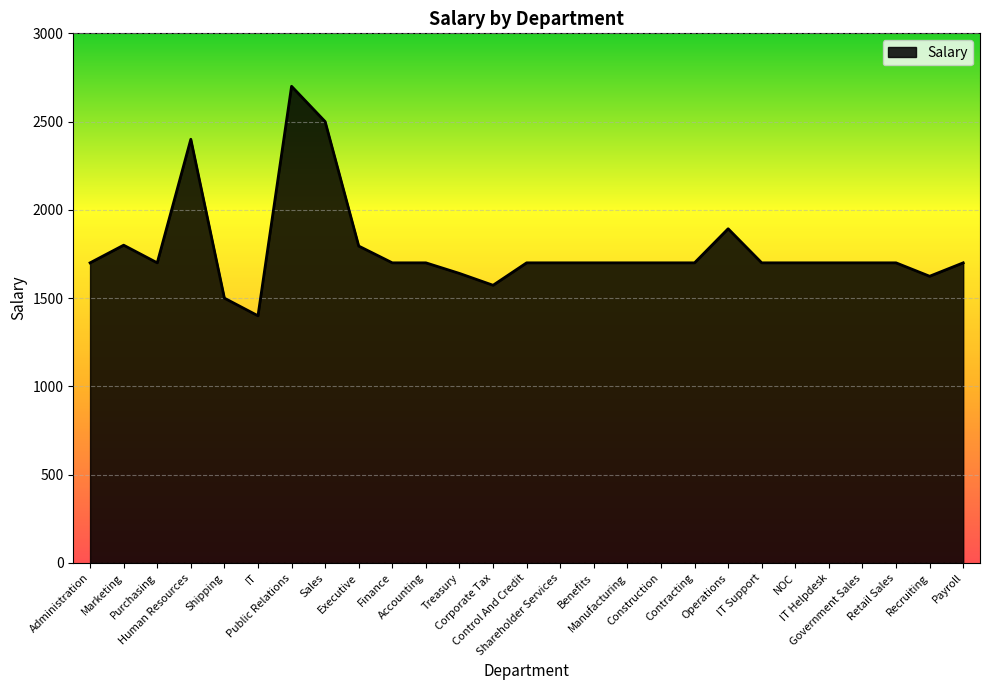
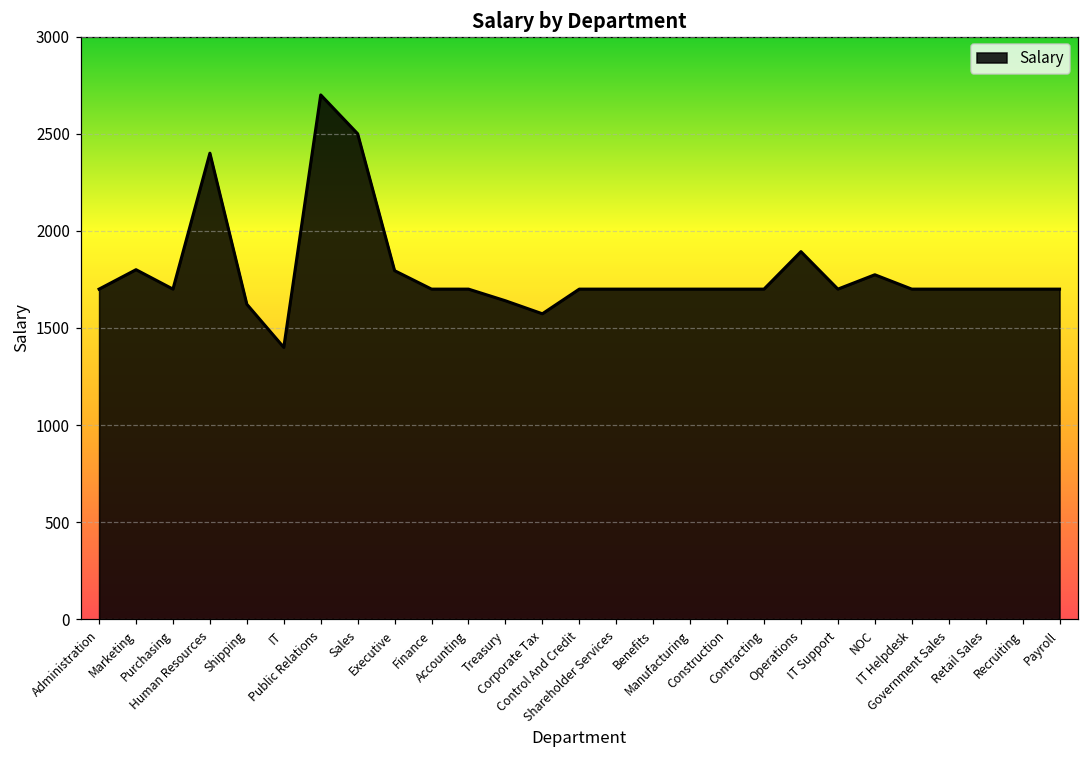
Shipping: 1500 -> 1620
NOC: 1700 -> 1770
Recruiting: 1620 -> 1700
